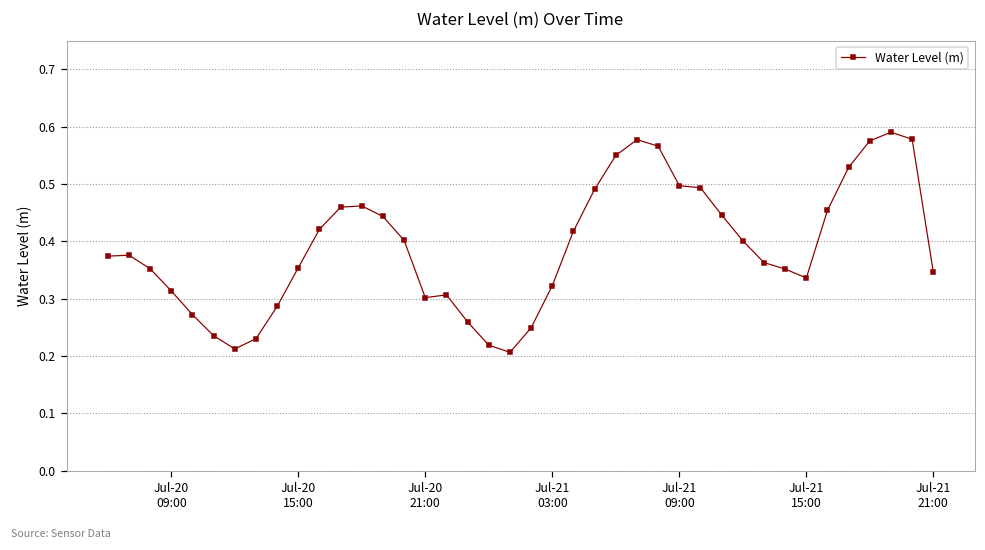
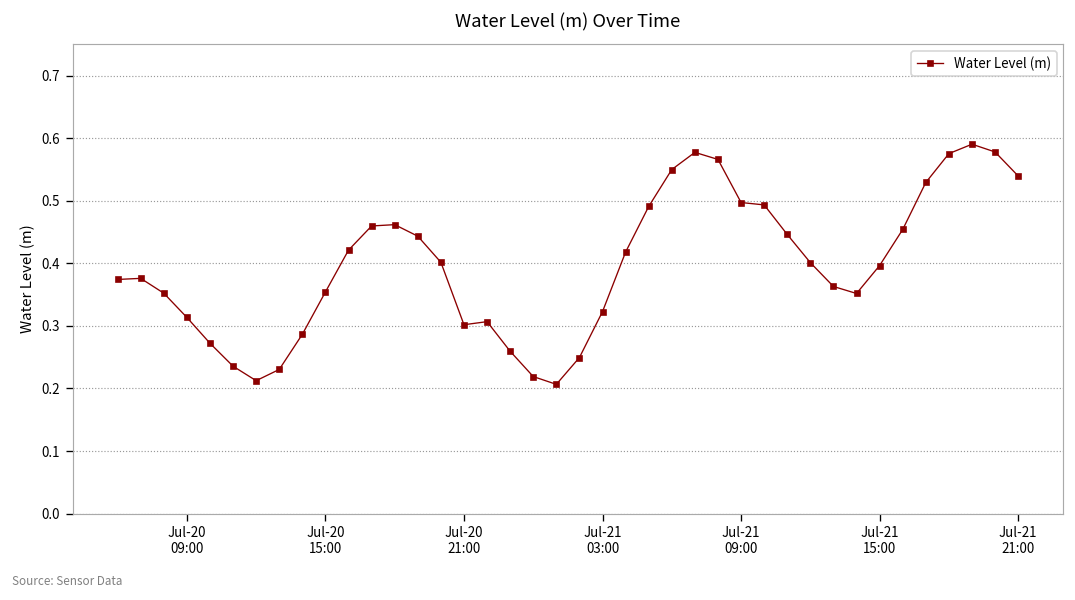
Jul-21 15:00: 0.34 -> 0.40
Jul-21 21:00: 0.35 -> 0.54
